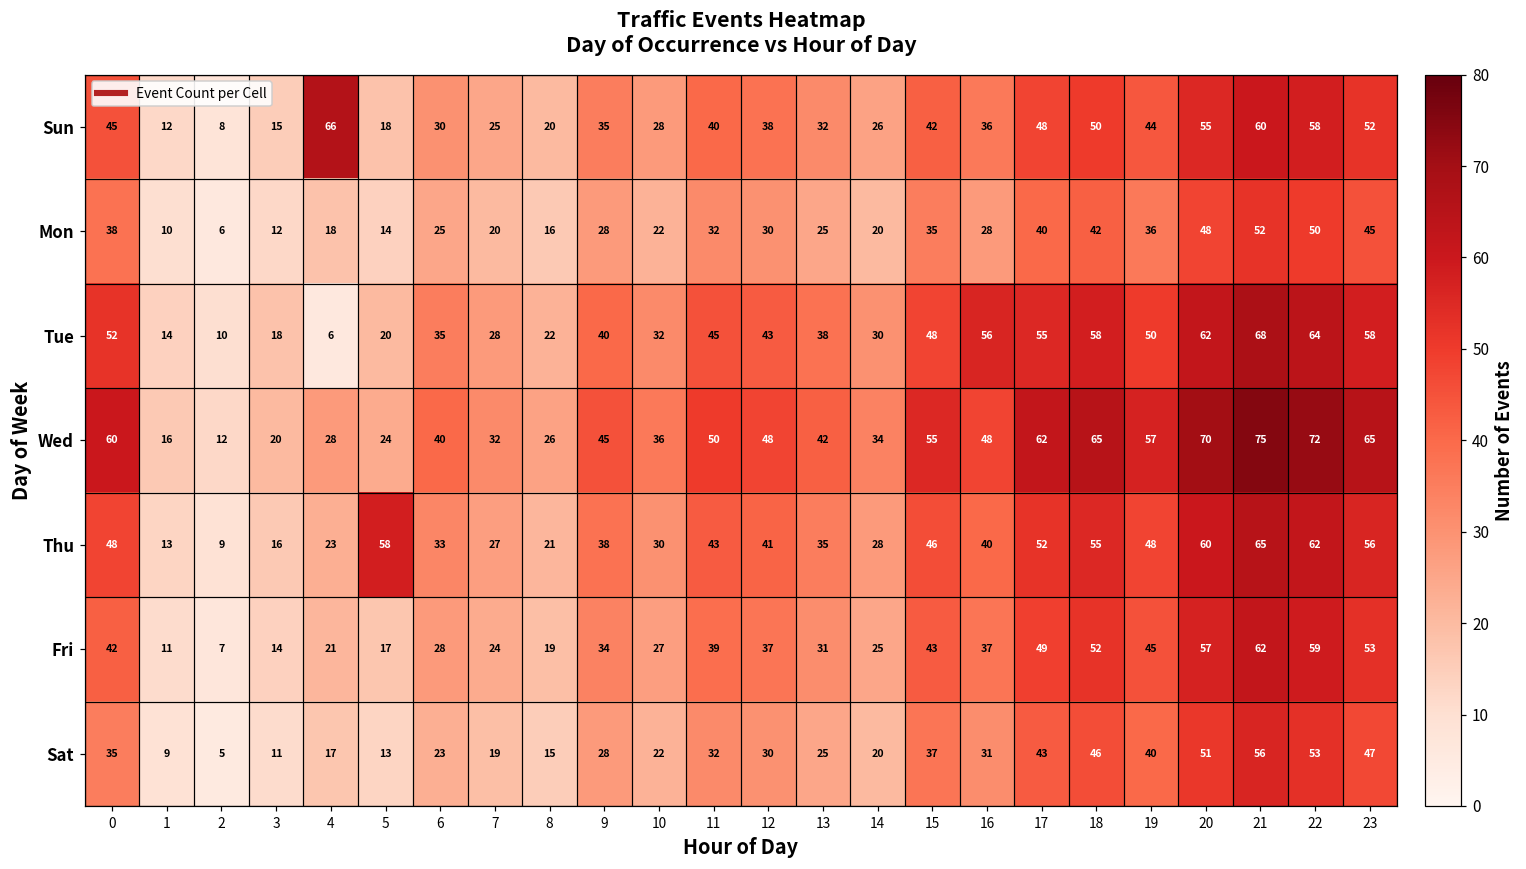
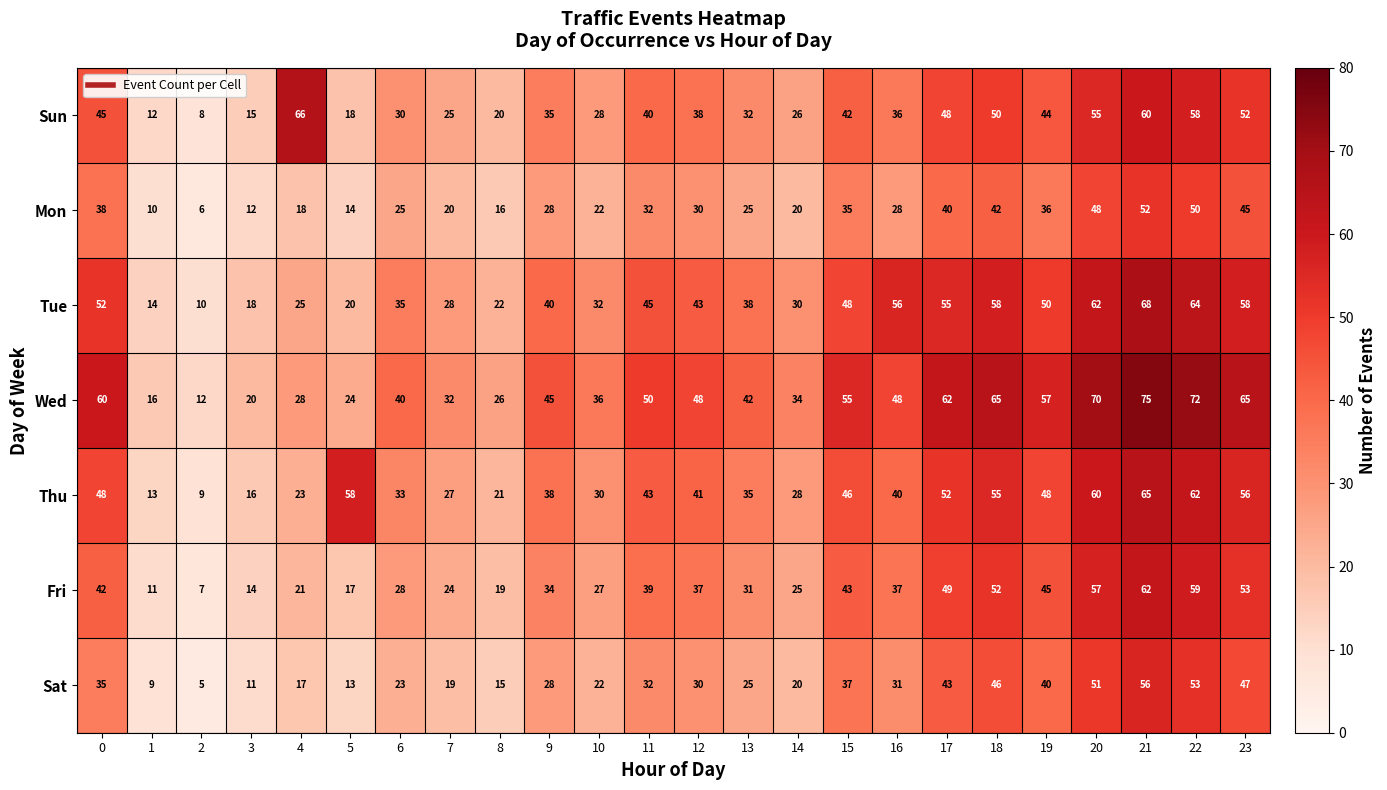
Tue, 4: 6 -> 25
